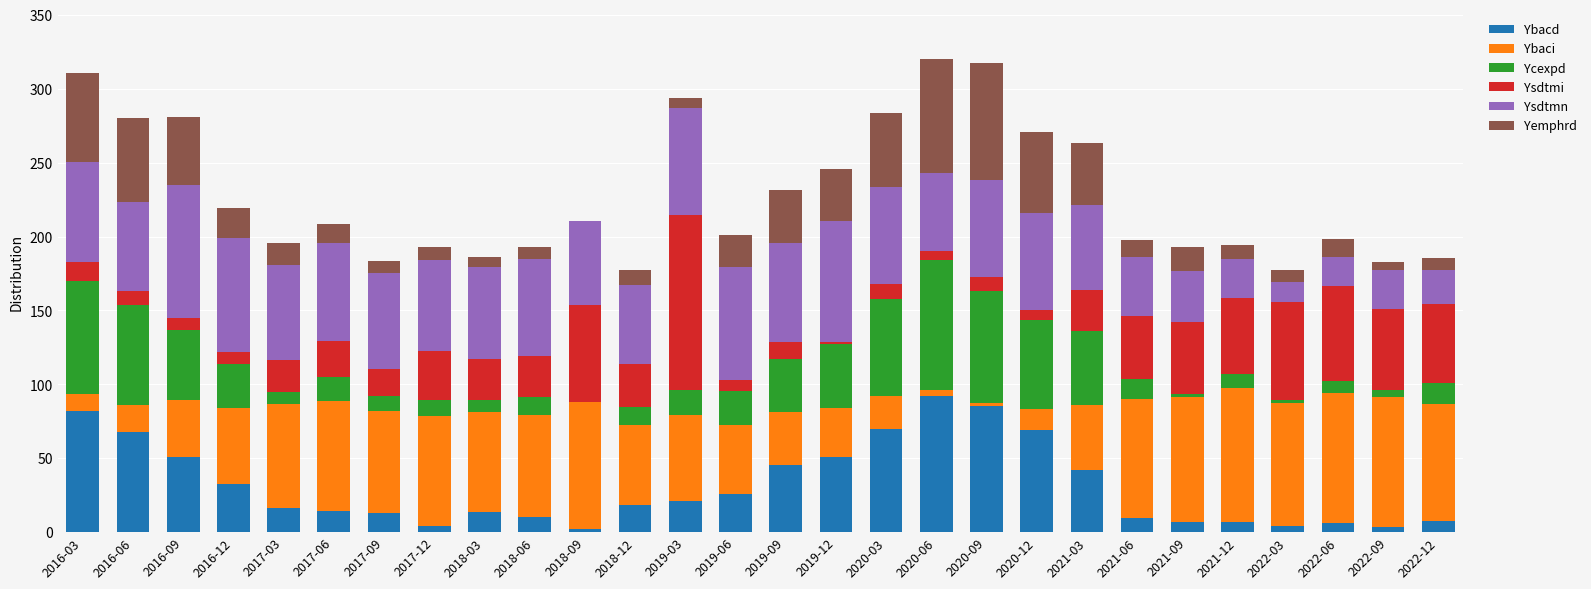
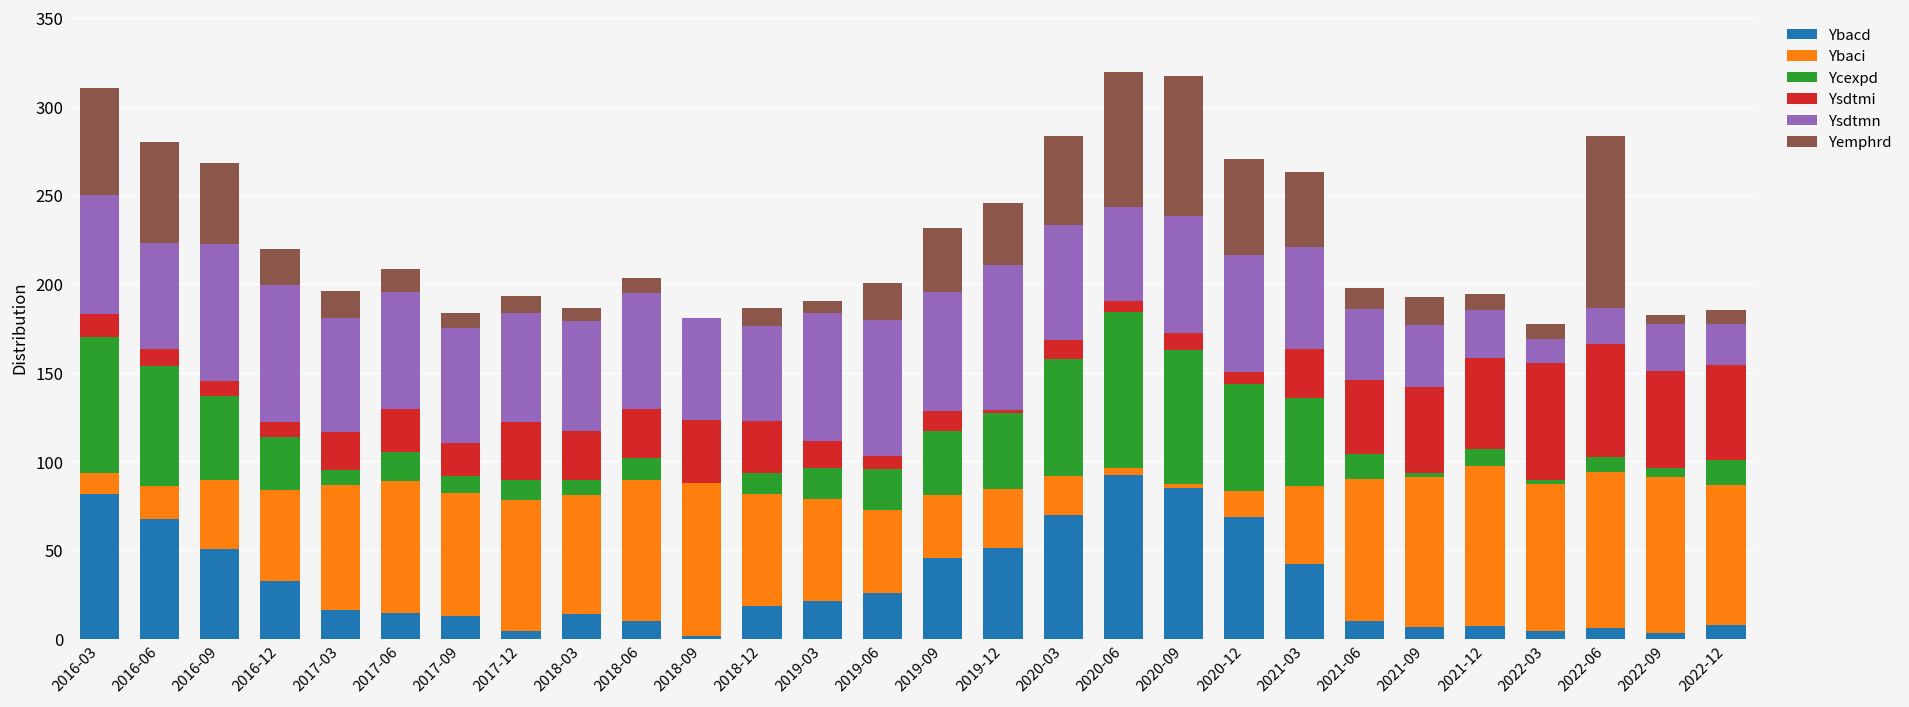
Ysdtmn, 2016-09: 90 -> 78
Ybaci, 2018-06: 69 -> 79
Ysdtmi, 2018-09: 66 -> 36
Ybaci, 2018-12: 54 -> 63
Ysdtmi, 2019-03: 118 -> 15
Yemphrd, 2022-06: 12 -> 97
